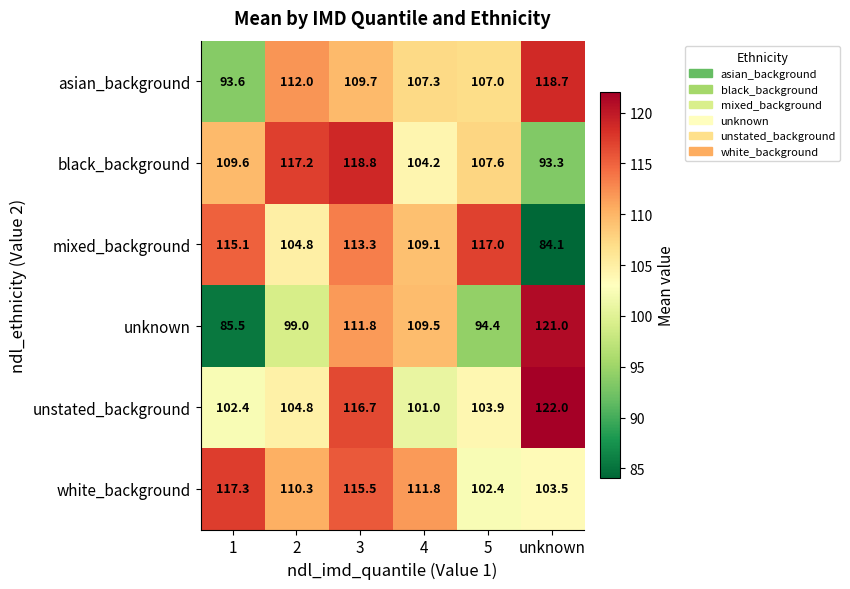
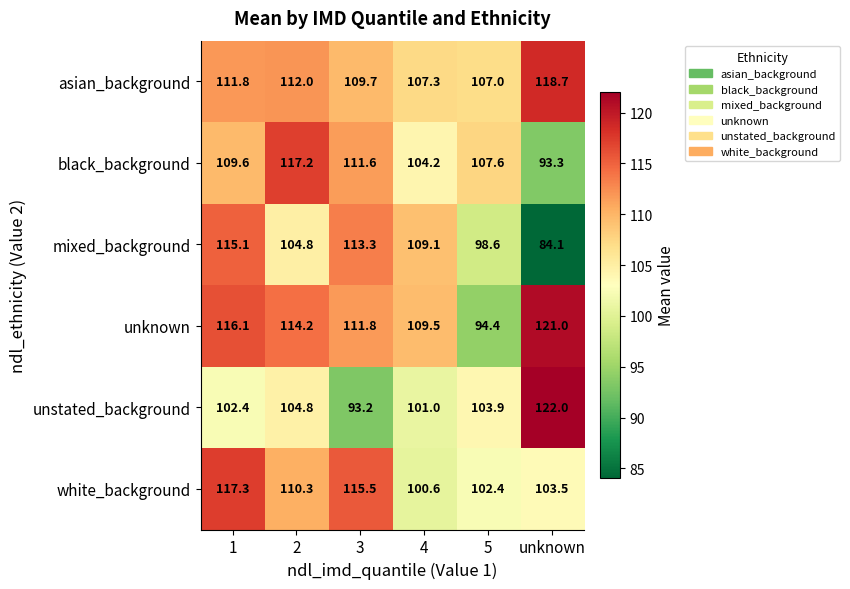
asian_background, 1: 93.6 -> 111.8
black_background, 3: 118.8 -> 111.6
mixed_background, 5: 117.0 -> 98.6
unknown, 1: 85.5 -> 116.1
unknown, 2: 99.0 -> 114.2
unstated_background, 3: 116.7 -> 93.2
white_background, 4: 111.8 -> 100.6
